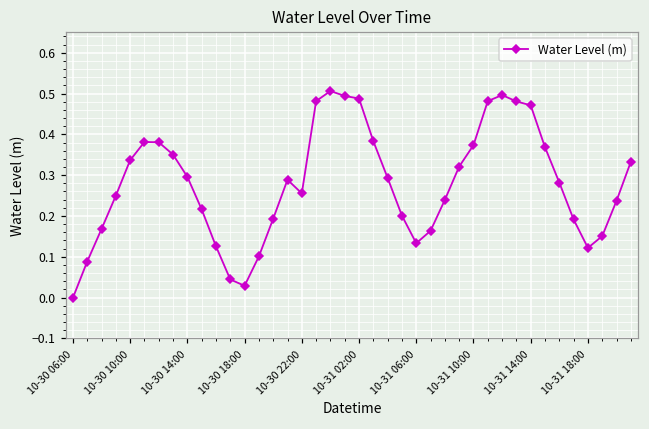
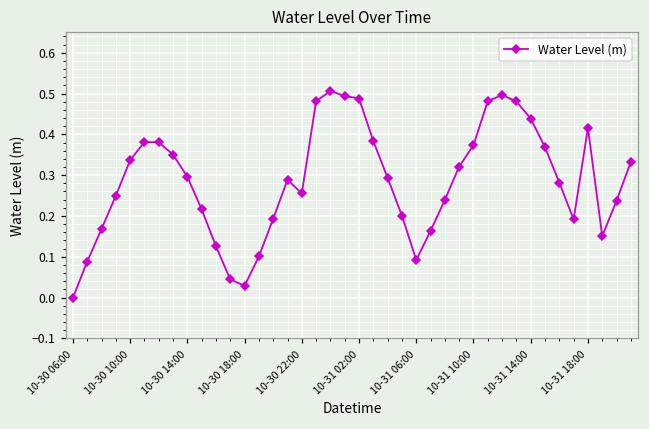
10-31 06:00: 0.13 -> 0.09
10-31 14:00: 0.47 -> 0.44
10-31 18:00: 0.12 -> 0.42
